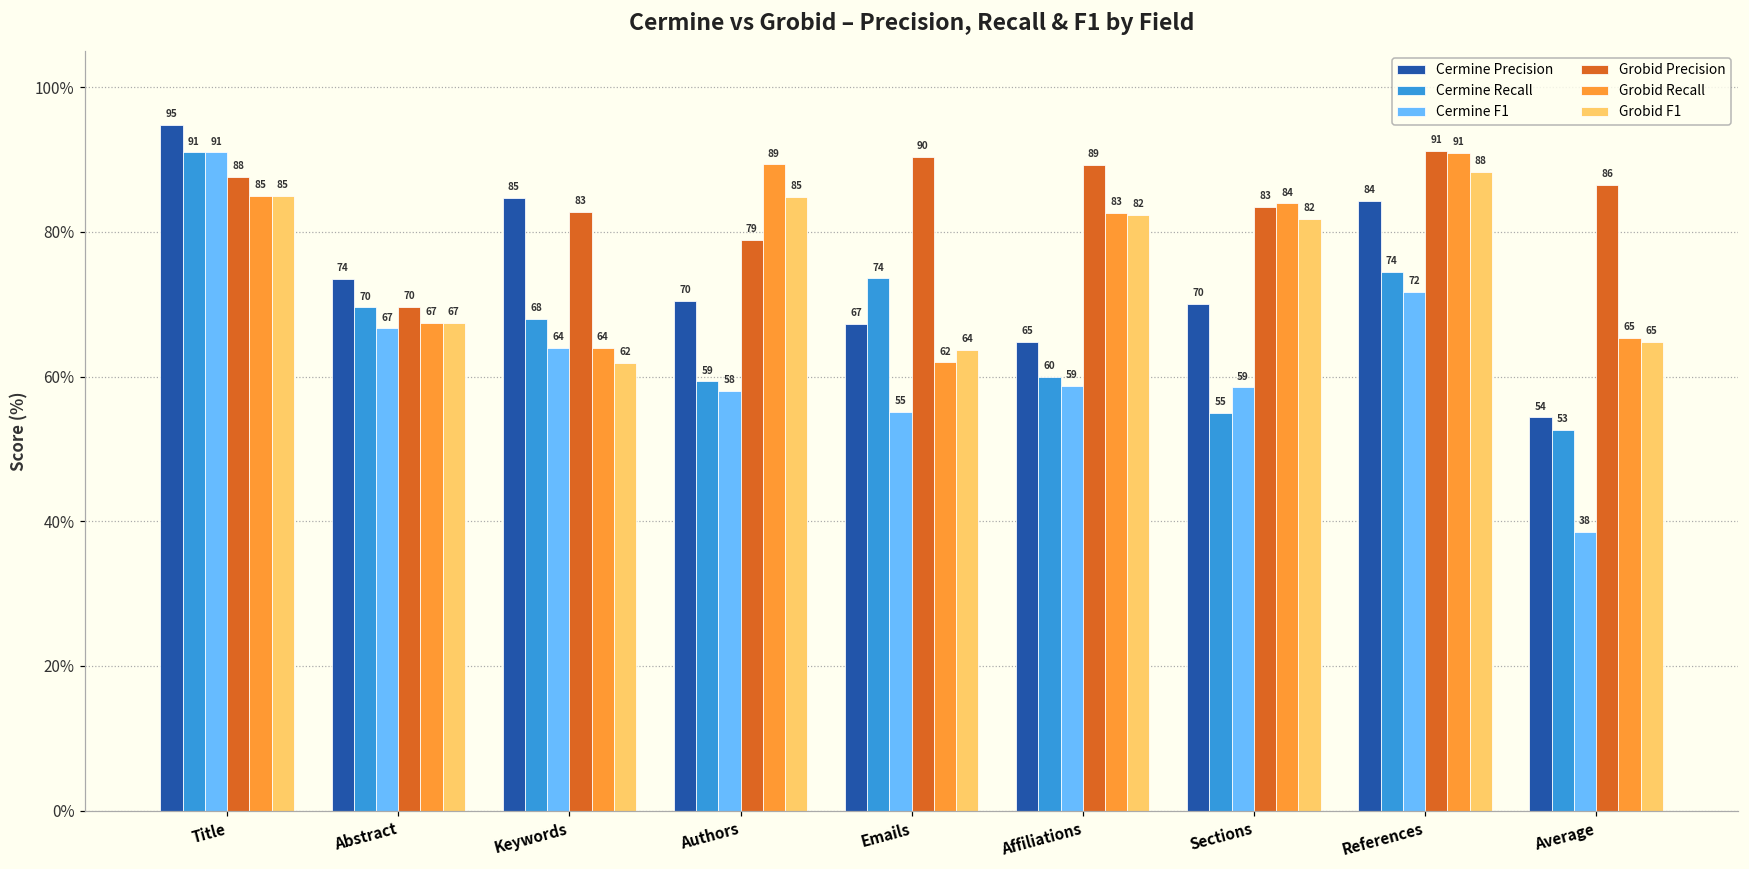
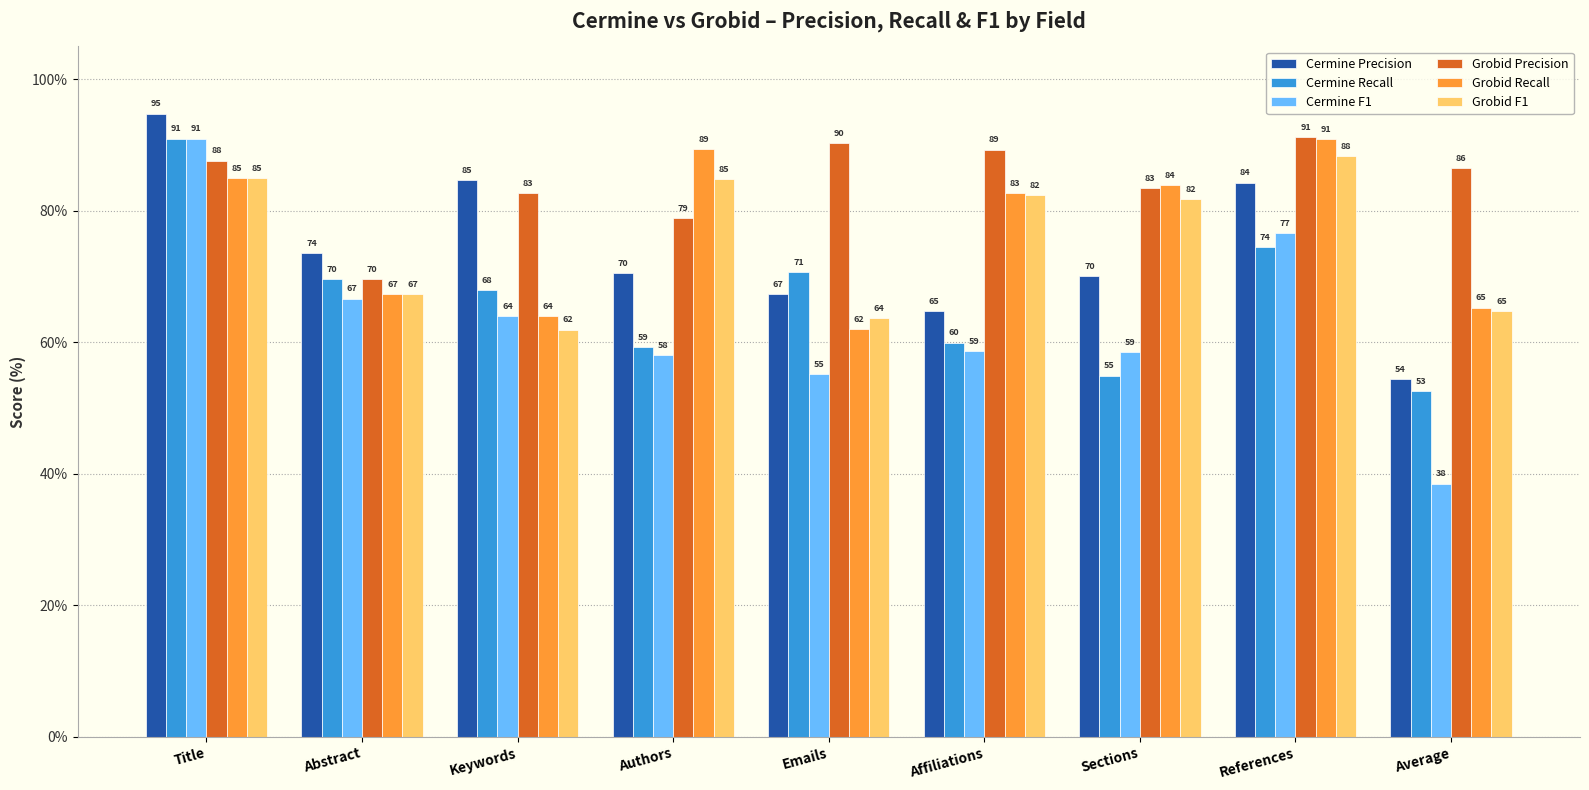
Cermine Recall, Emails: 74 -> 71
Cermine F1, References: 72 -> 77
